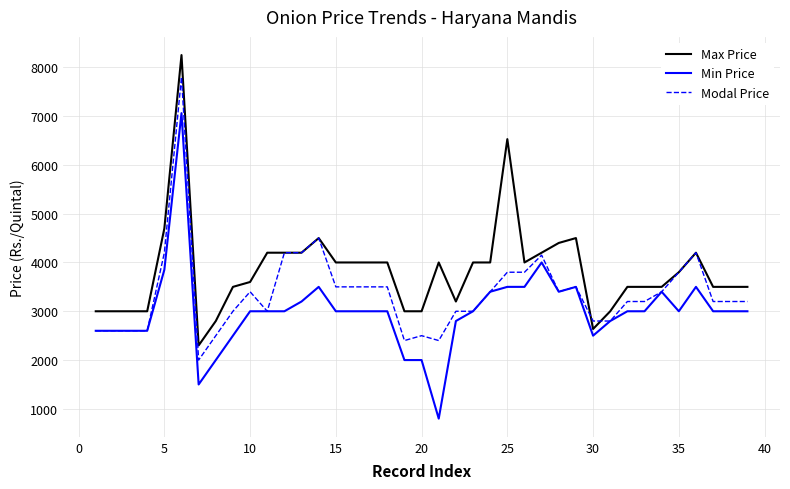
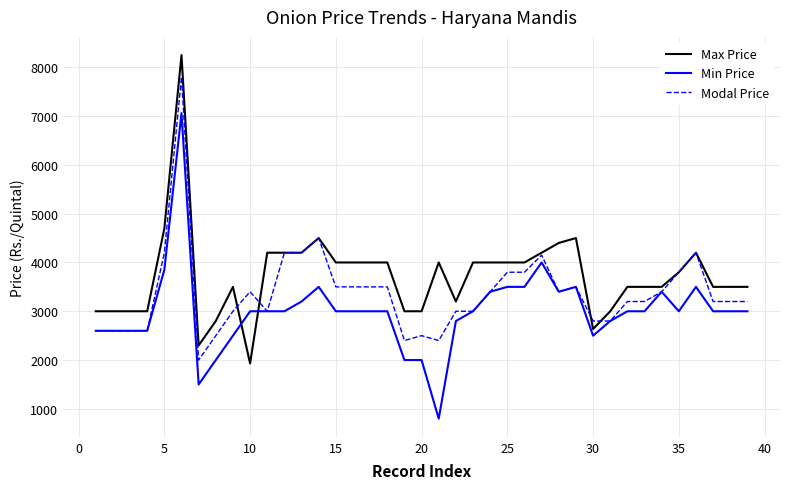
Max Price, 10: 3600 -> 1900
Max Price, 25: 6500 -> 4000
